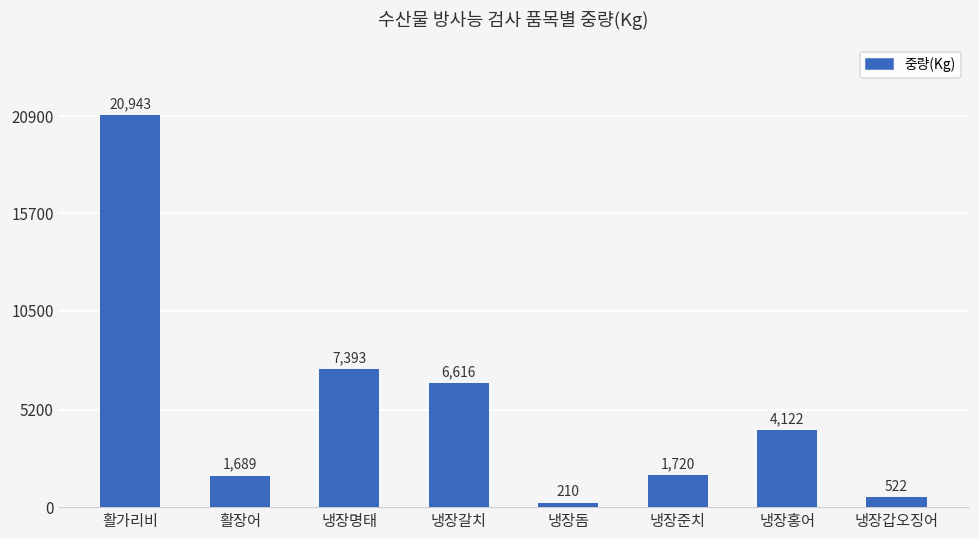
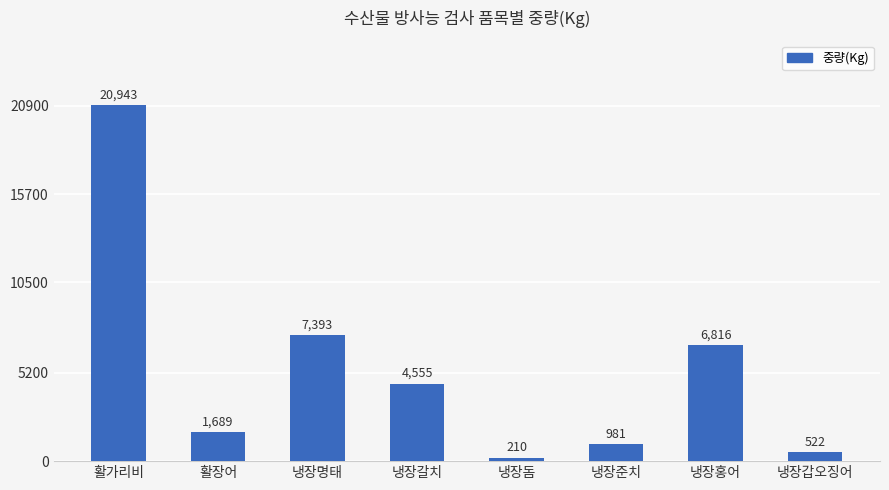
냉장갈치: 6,616 -> 4,555
냉장준치: 1,720 -> 981
냉장홍어: 4,122 -> 6,816
